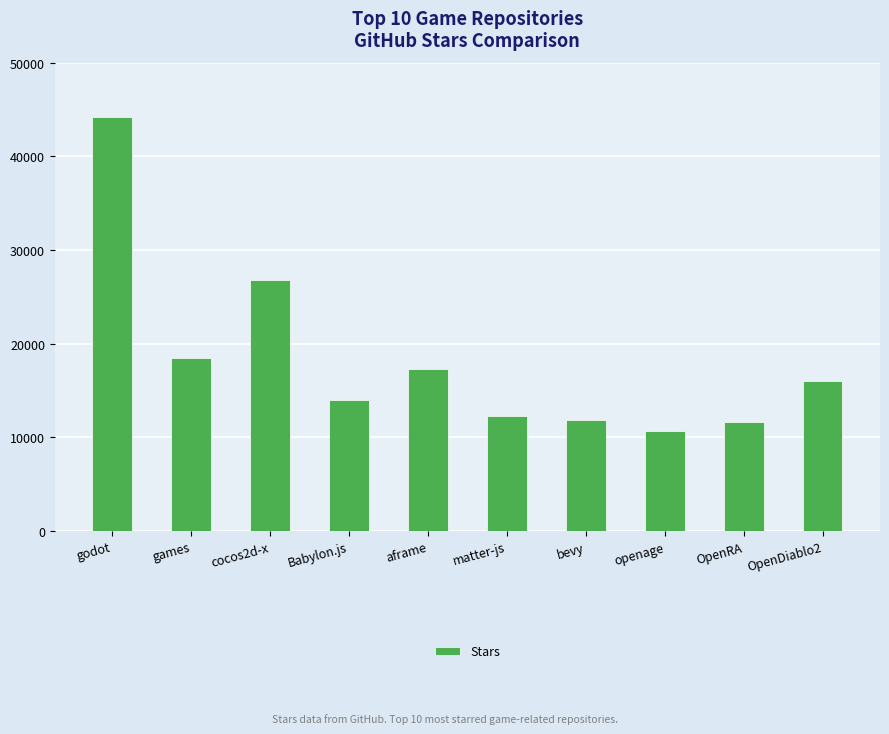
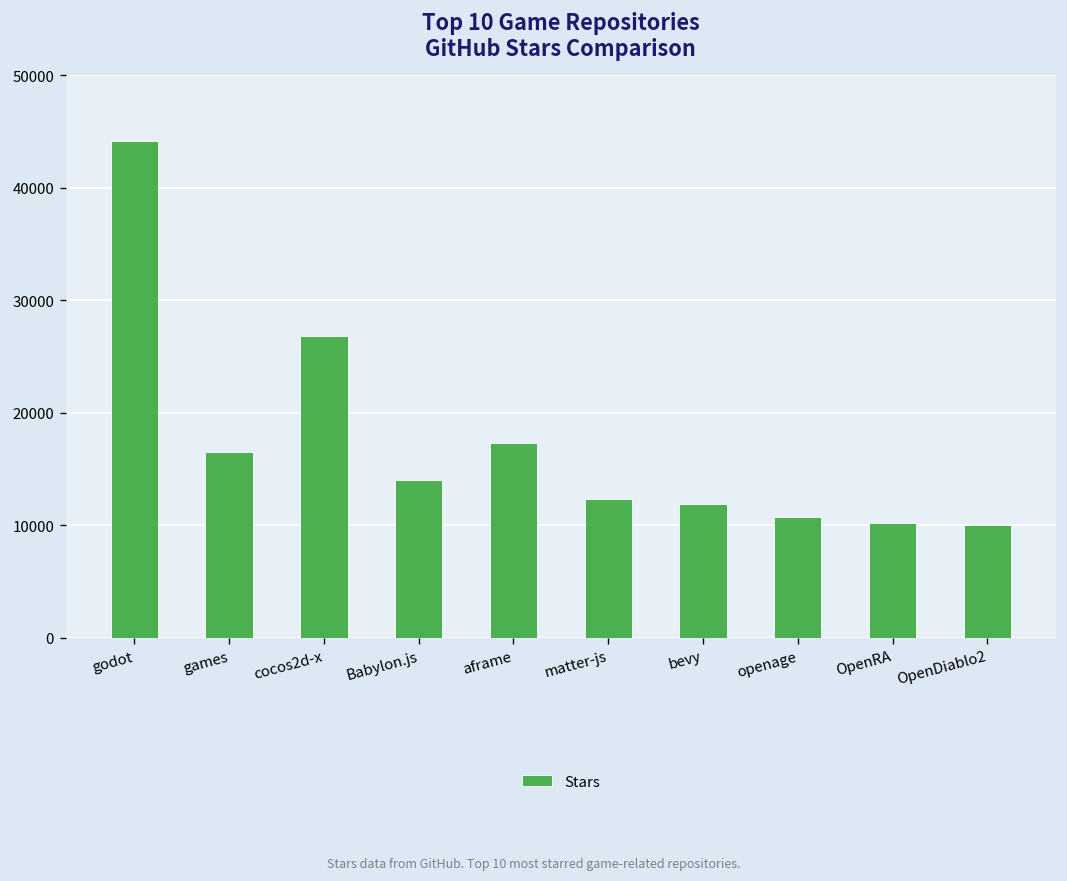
games: 19000 -> 17000
OpenRA: 12000 -> 10000
OpenDiablo2: 16000 -> 10000
